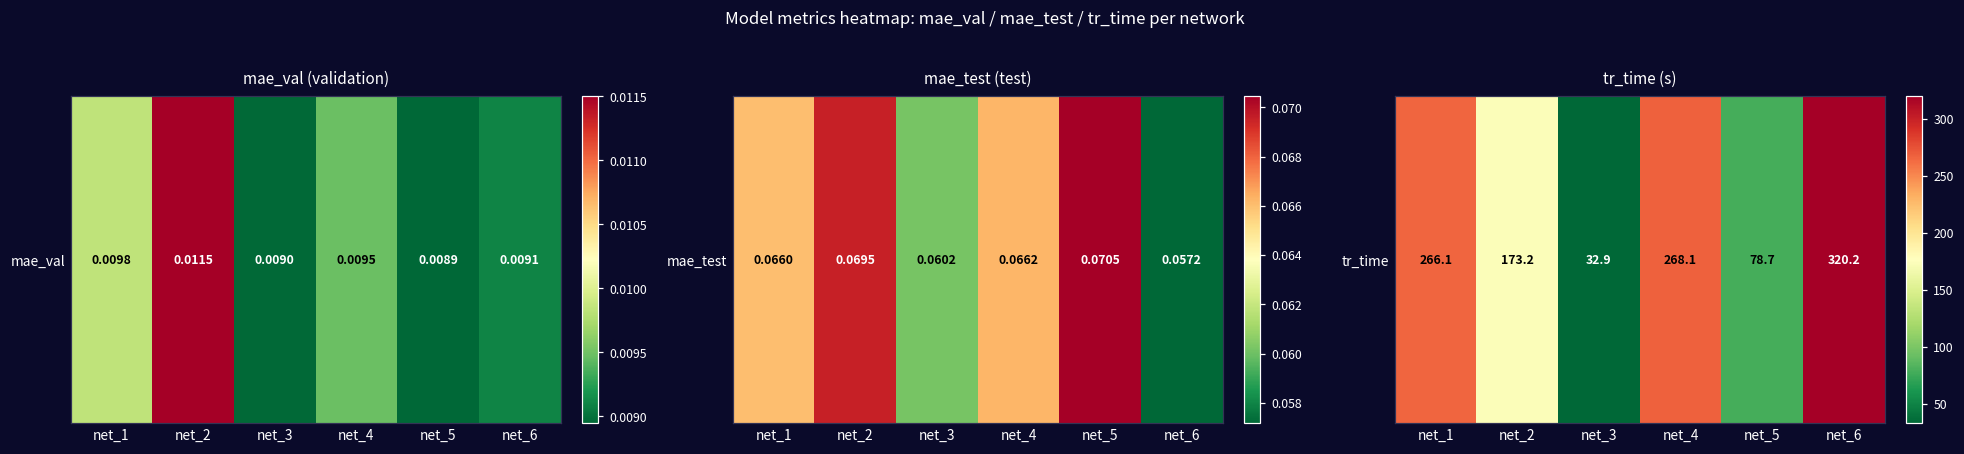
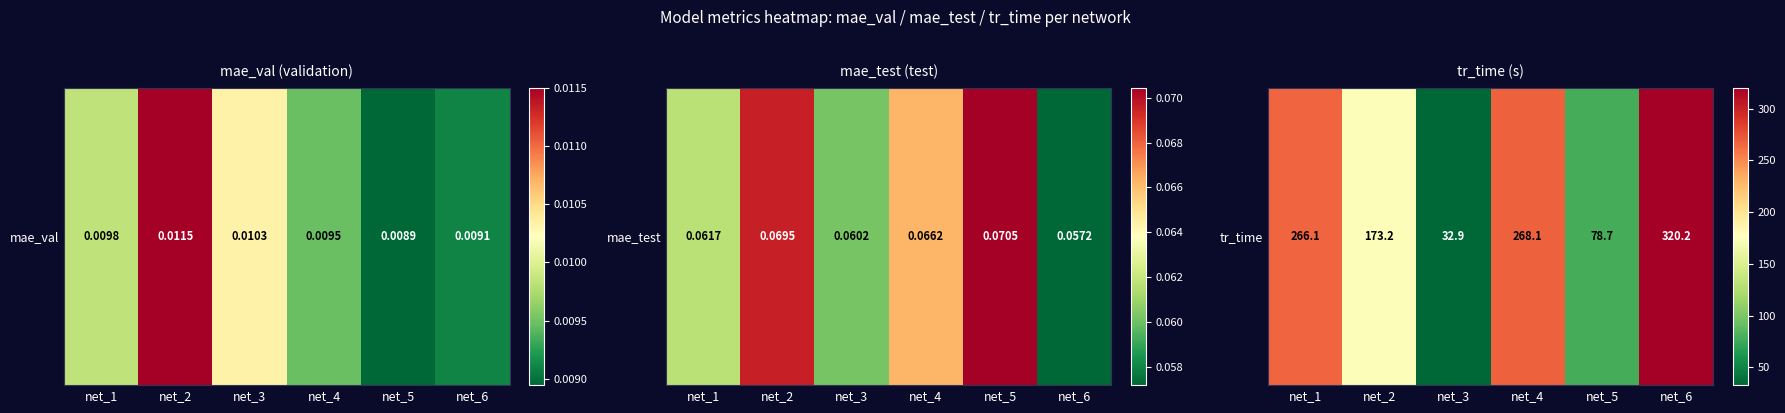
mae_val (validation), mae_val, net_3: 0.0090 -> 0.0103
mae_test (test), mae_test, net_1: 0.0660 -> 0.0617
